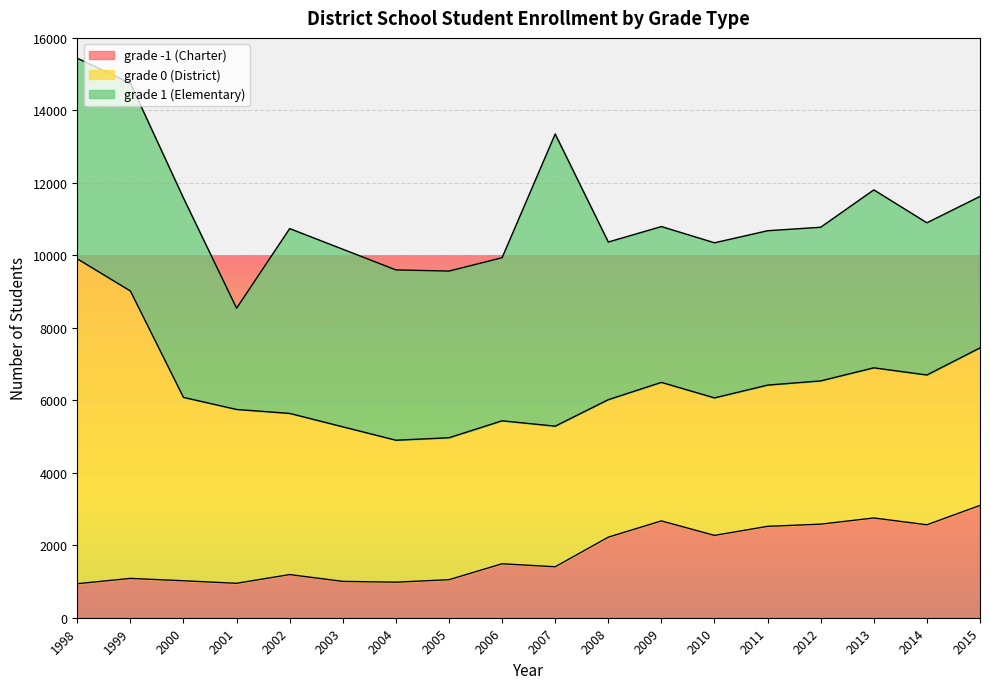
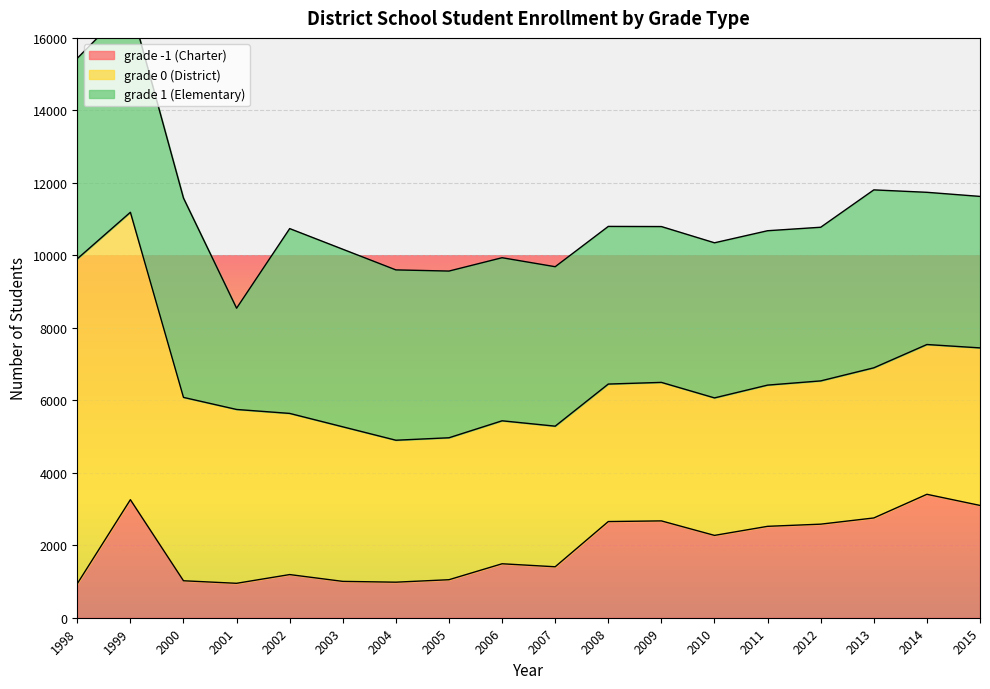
grade -1 (Charter), 1999: 1100 -> 3300
grade 1 (Elementary), 2007: 8100 -> 4400
grade -1 (Charter), 2008: 2200 -> 2700
grade -1 (Charter), 2014: 2600 -> 3400
